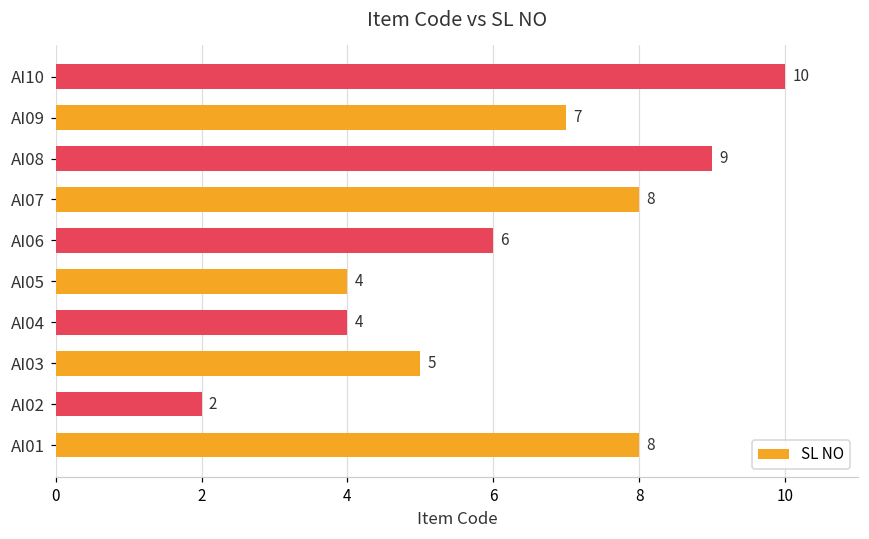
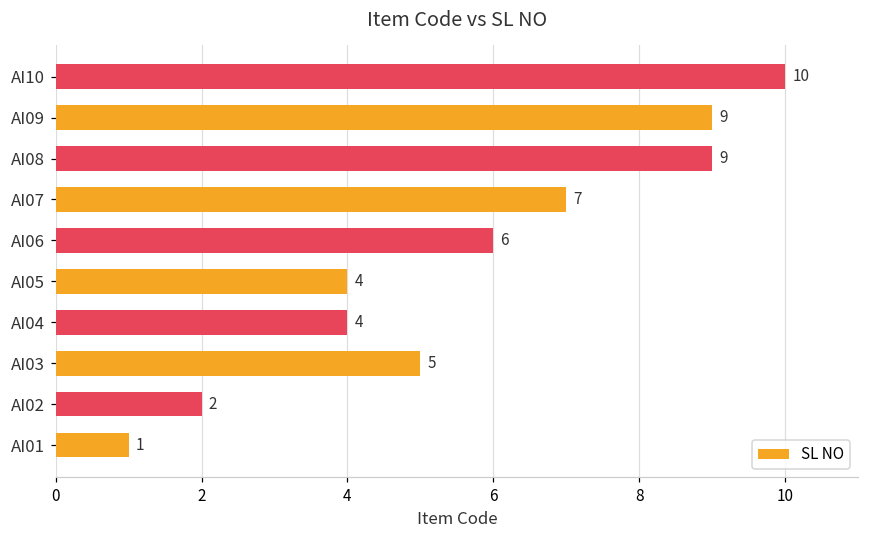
AI09: 7 -> 9
AI07: 8 -> 7
AI01: 8 -> 1
